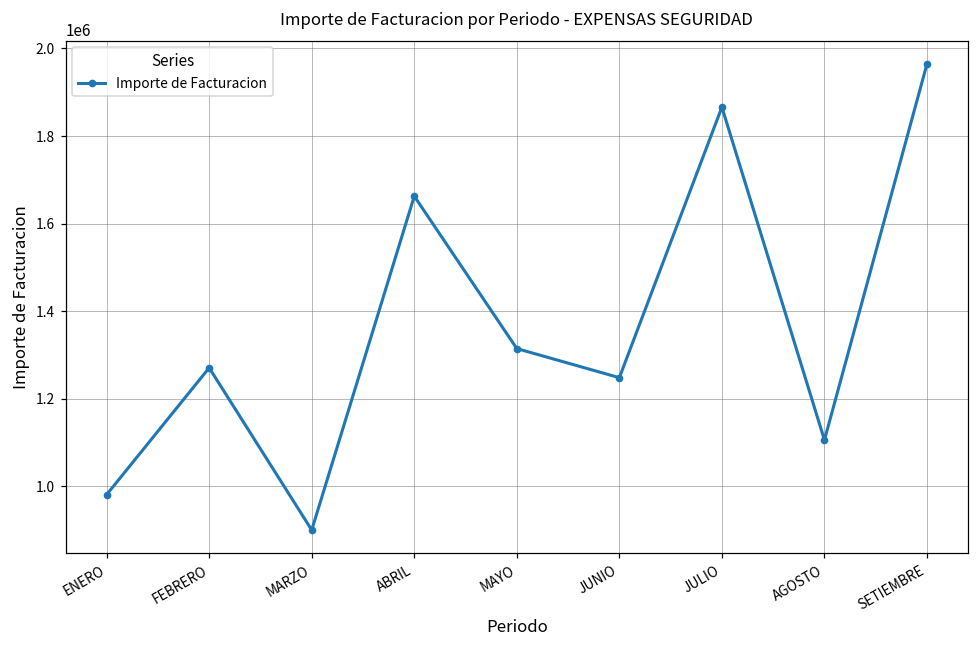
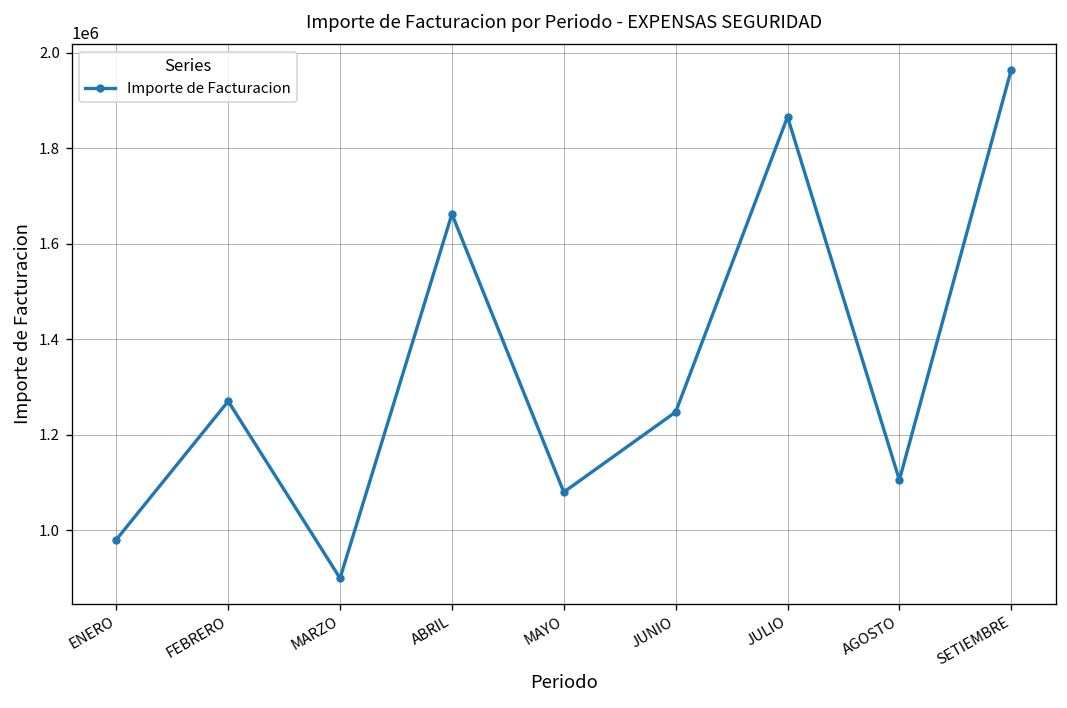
MAYO: 1310000 -> 1080000
